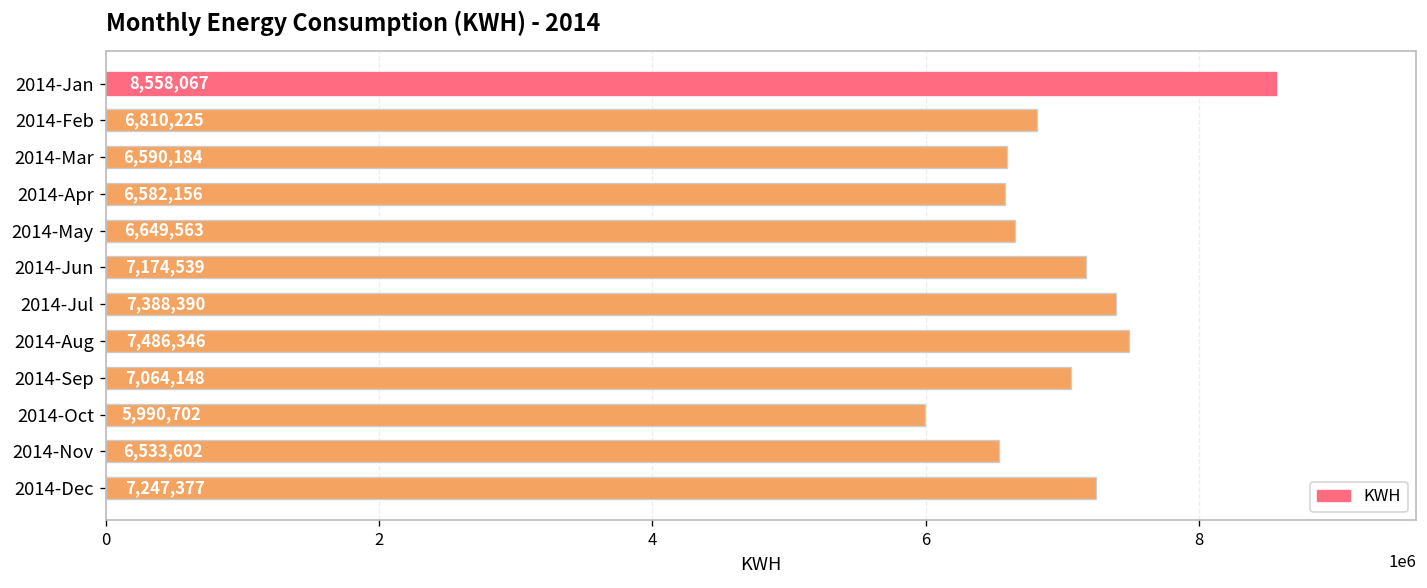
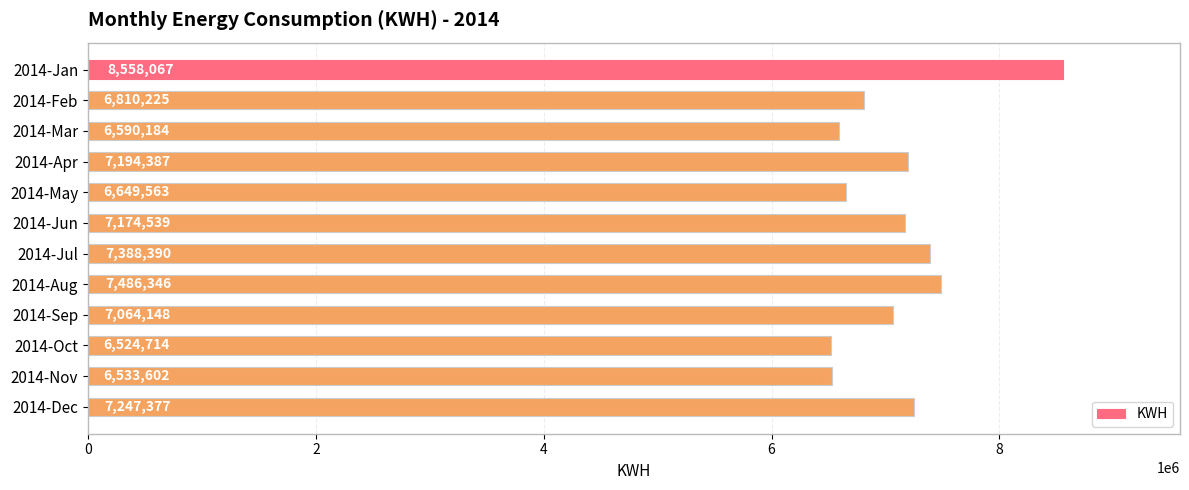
2014-Apr: 6,582,156 -> 7,194,387
2014-Oct: 5,990,702 -> 6,524,714
